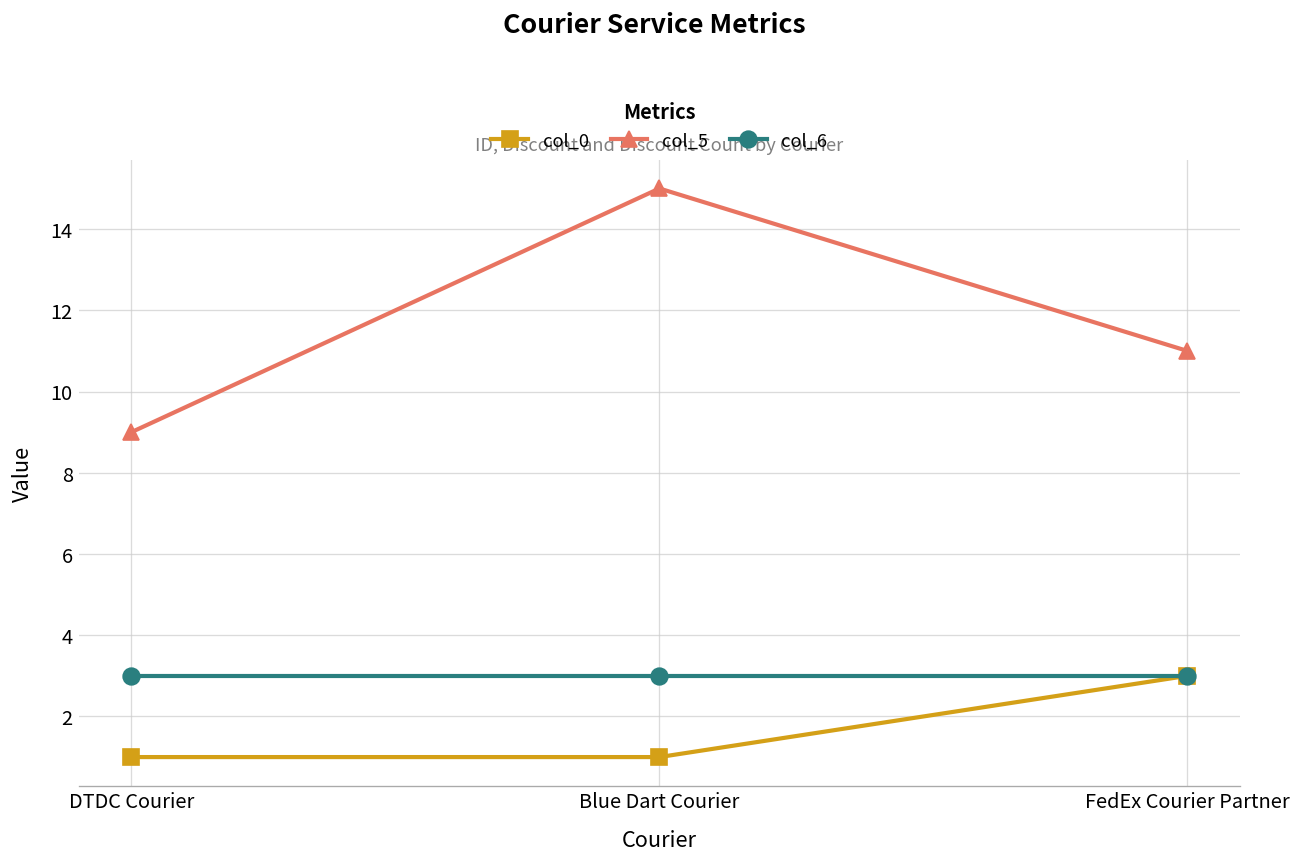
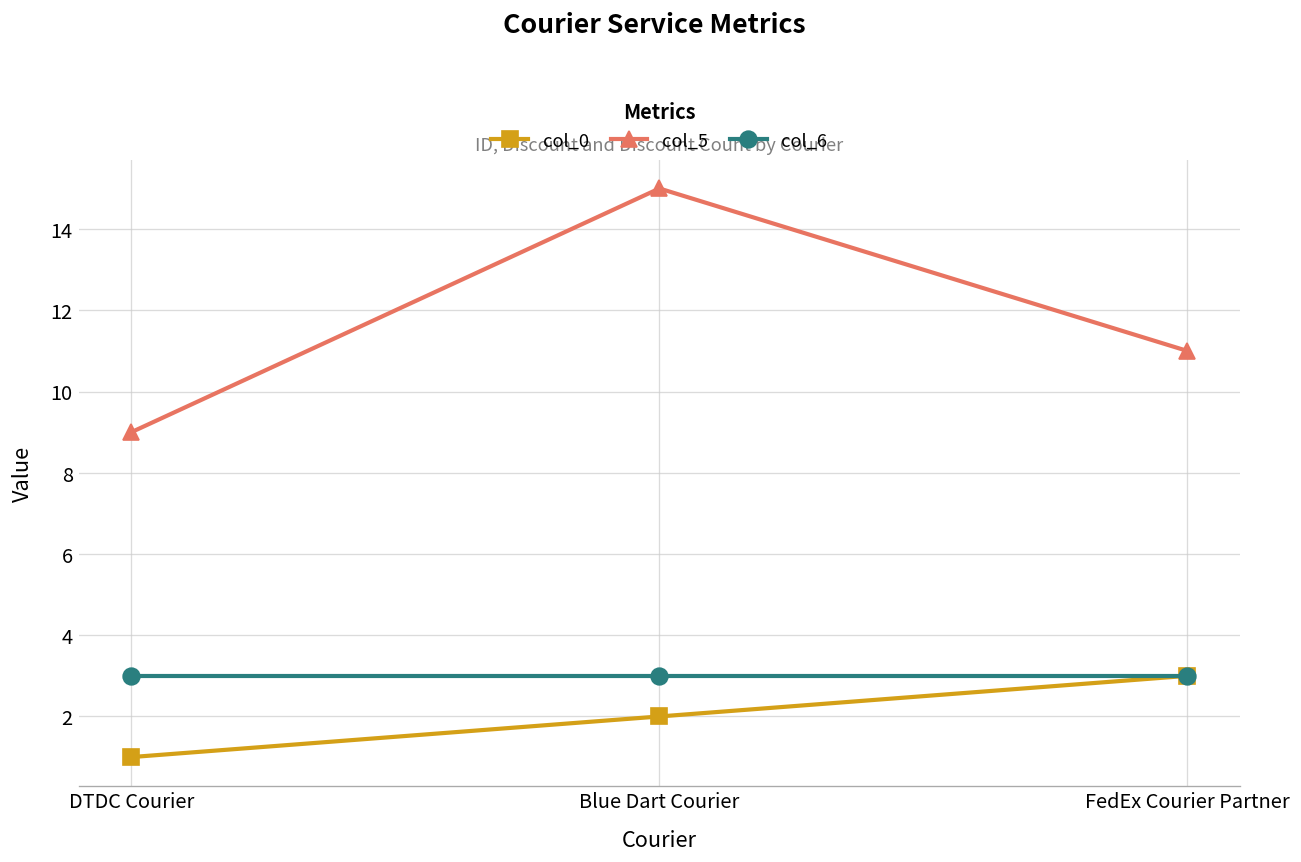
col_0, Blue Dart Courier: 1 -> 2
